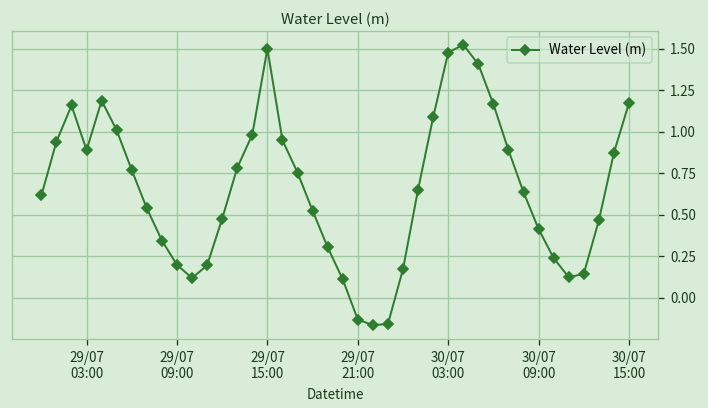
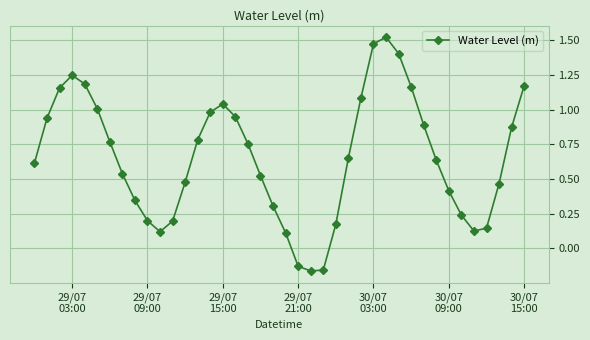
29/07 03:00: 0.89 -> 1.25
29/07 15:00: 1.50 -> 1.04
